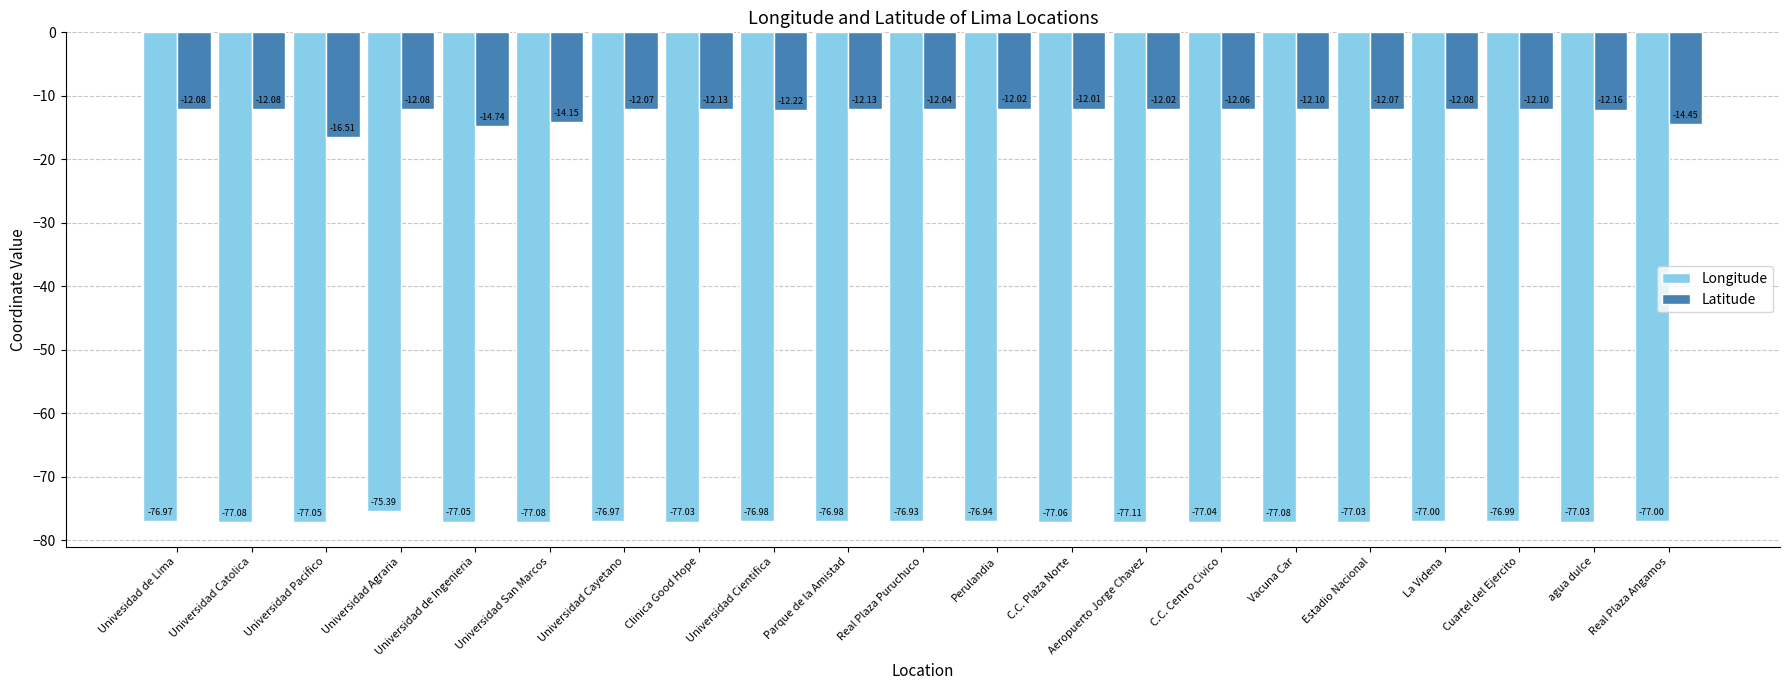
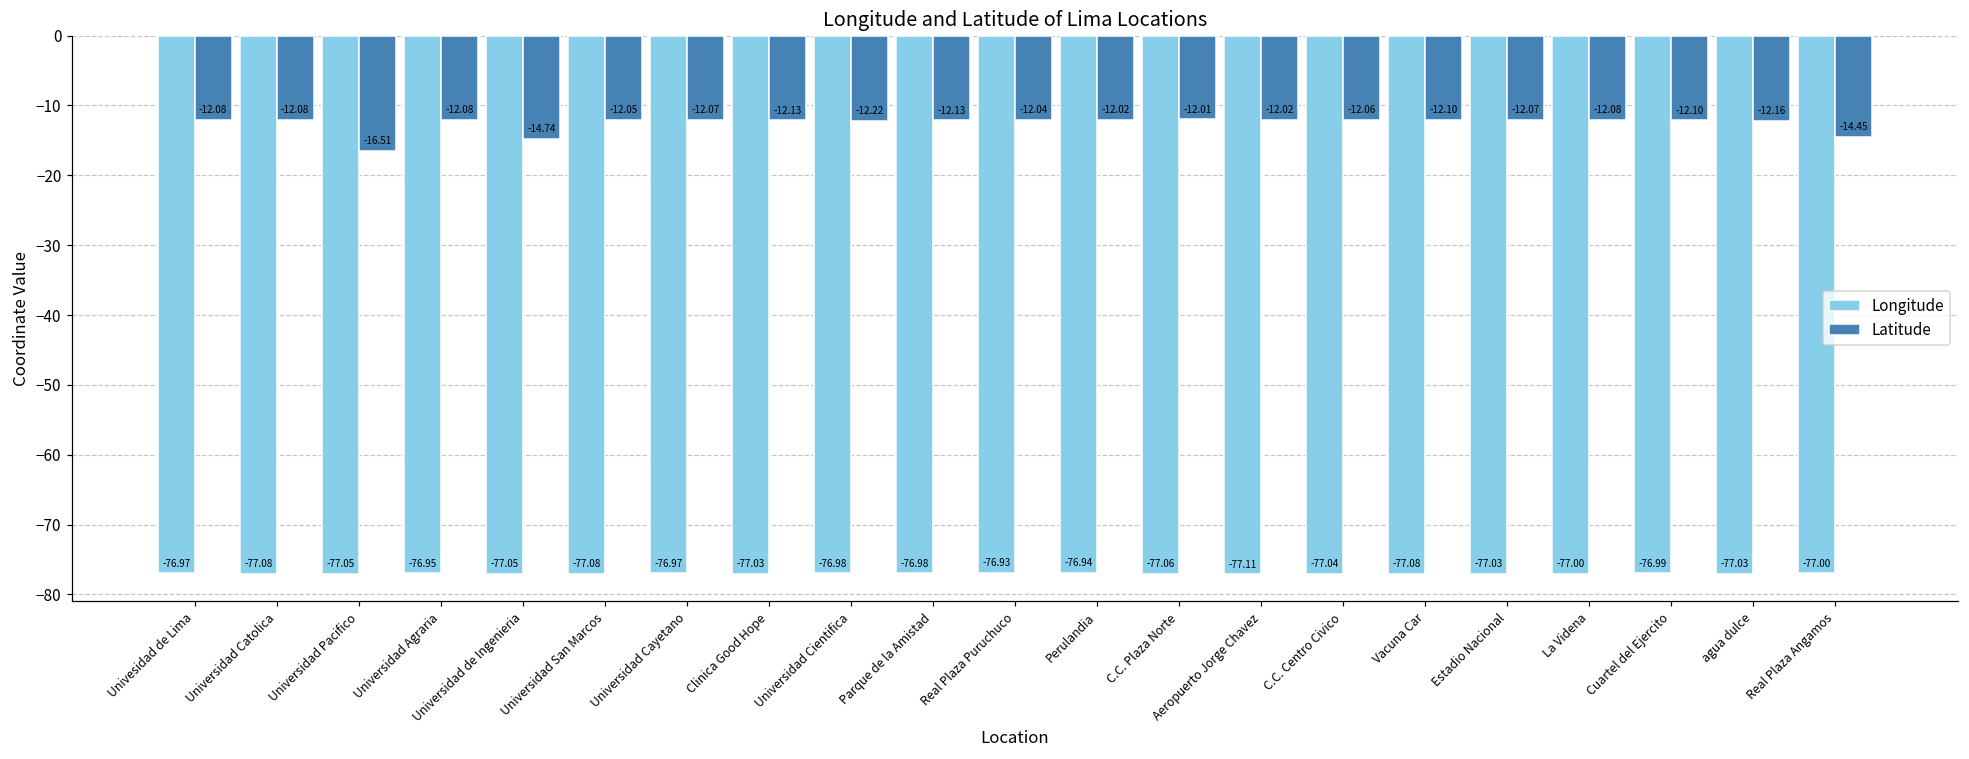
Longitude, Universidad Agraria: -75.39 -> -76.95
Latitude, Universidad San Marcos: -14.15 -> -12.05
